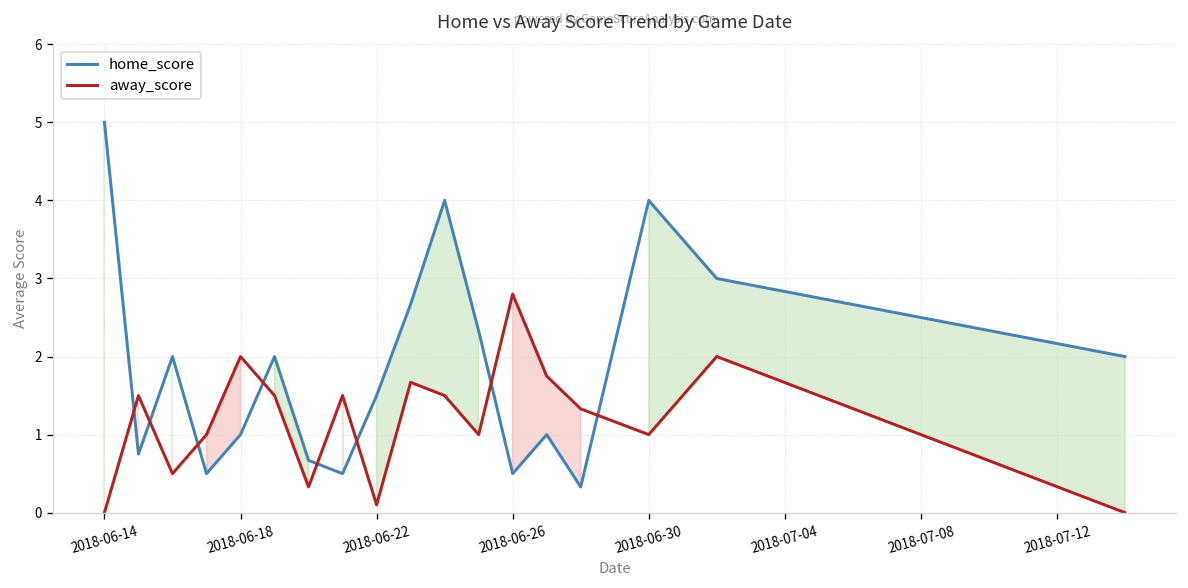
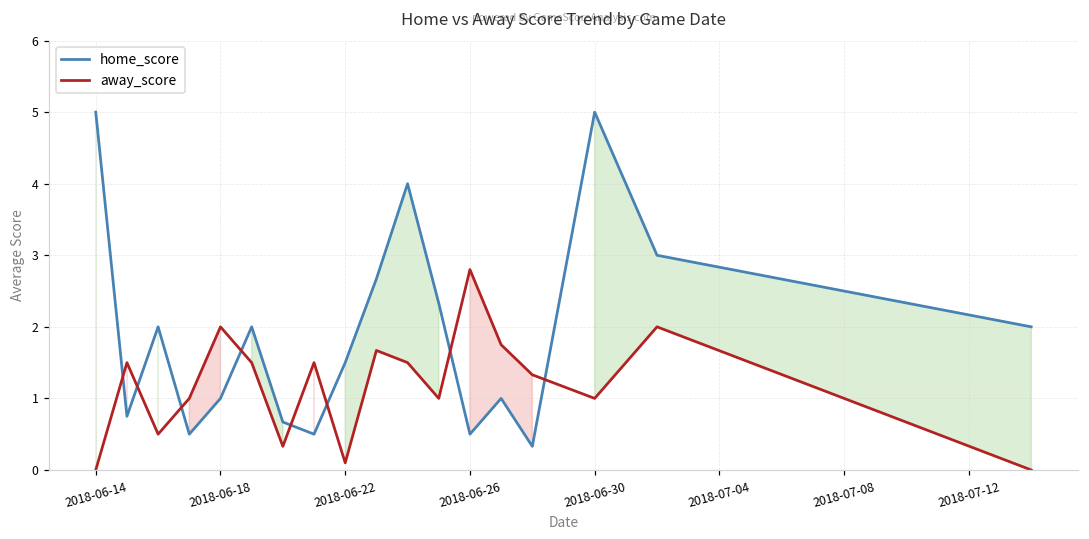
home_score, 2018-06-30: 4 -> 5
